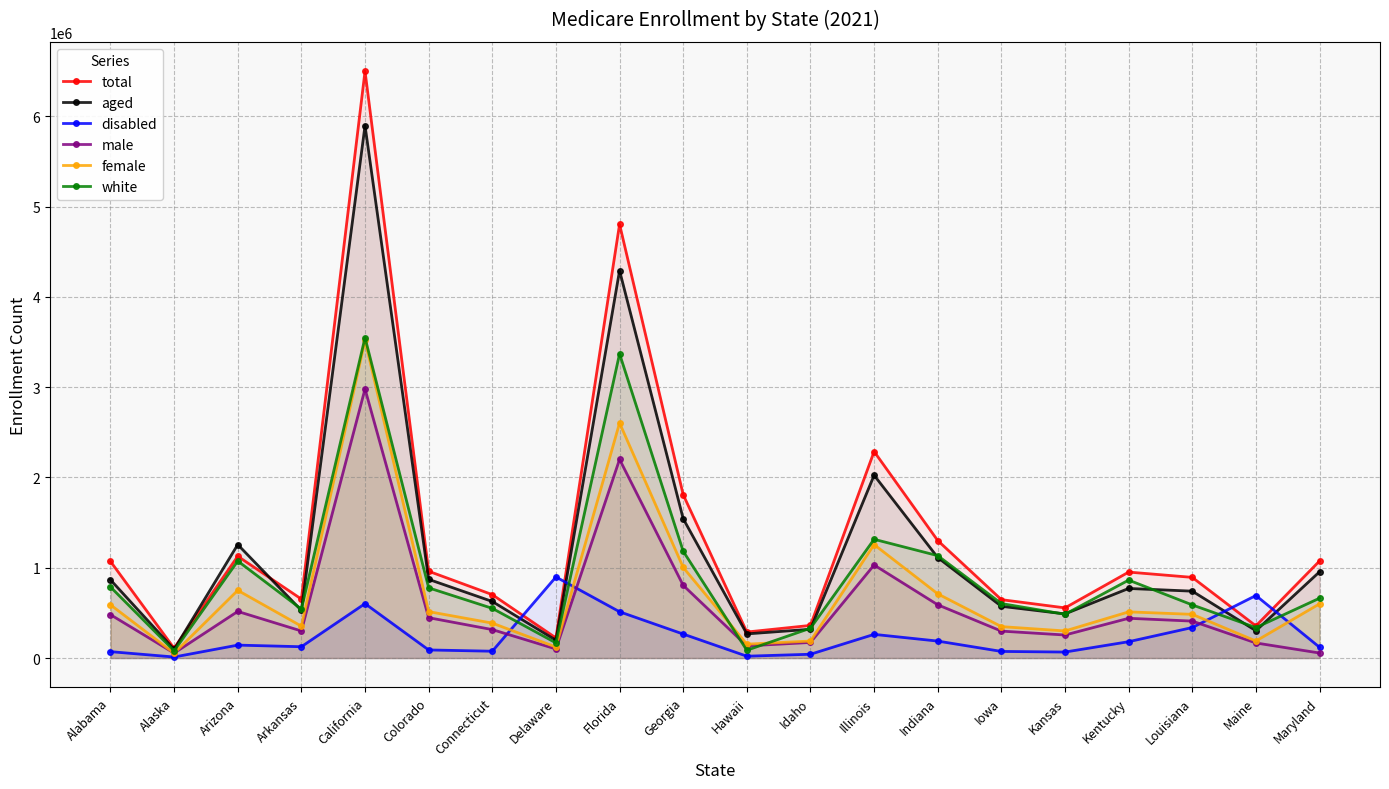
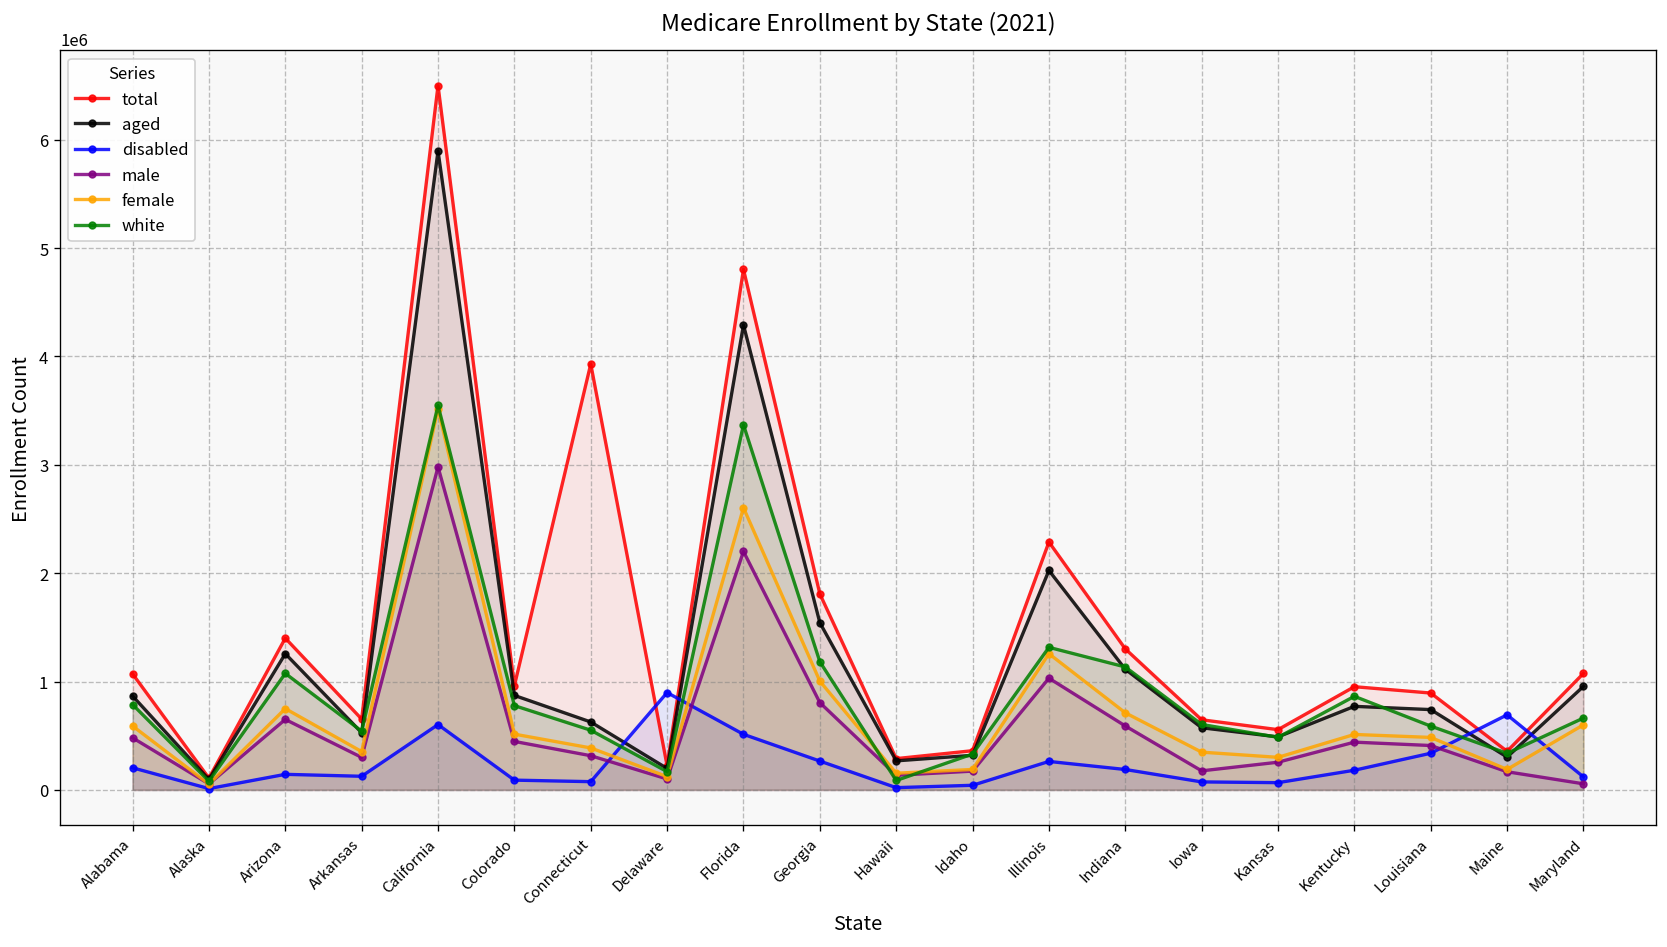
disabled, Alabama: 100000 -> 200000
total, Arizona: 1100000 -> 1400000
male, Arizona: 500000 -> 700000
total, Connecticut: 700000 -> 3900000
male, Iowa: 300000 -> 200000
